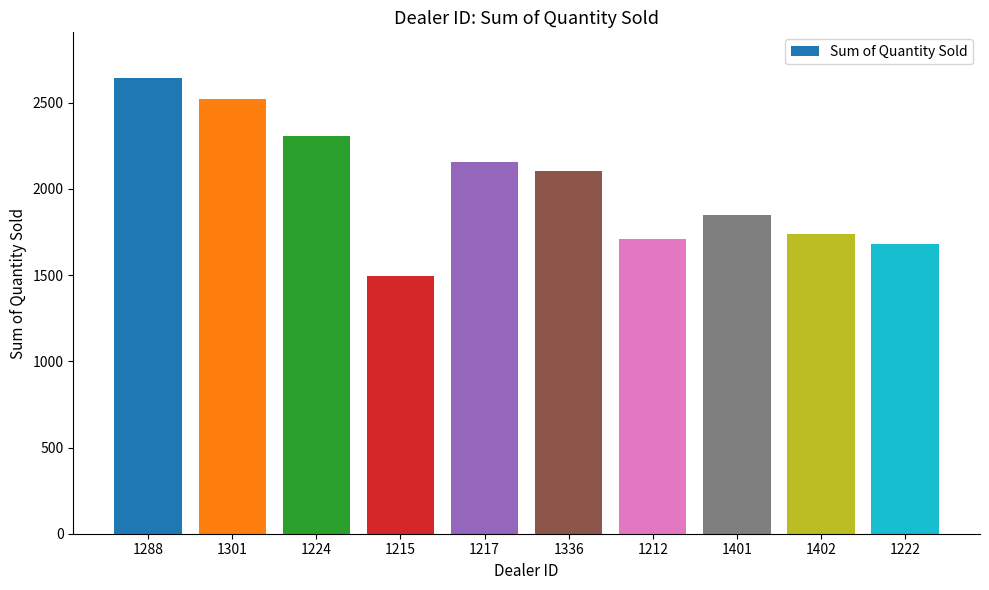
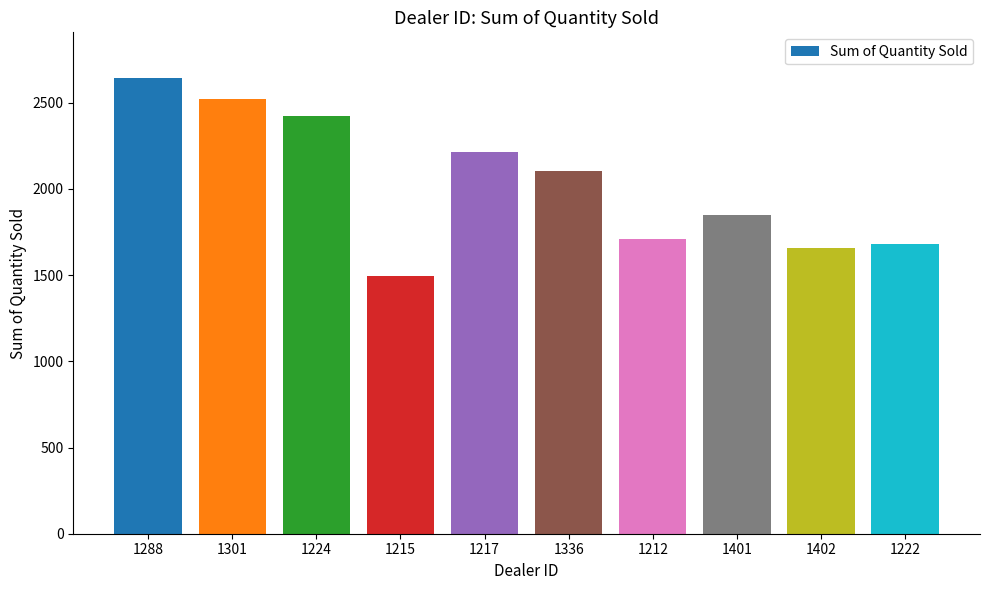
1224: 2310 -> 2420
1217: 2160 -> 2210
1402: 1740 -> 1660
